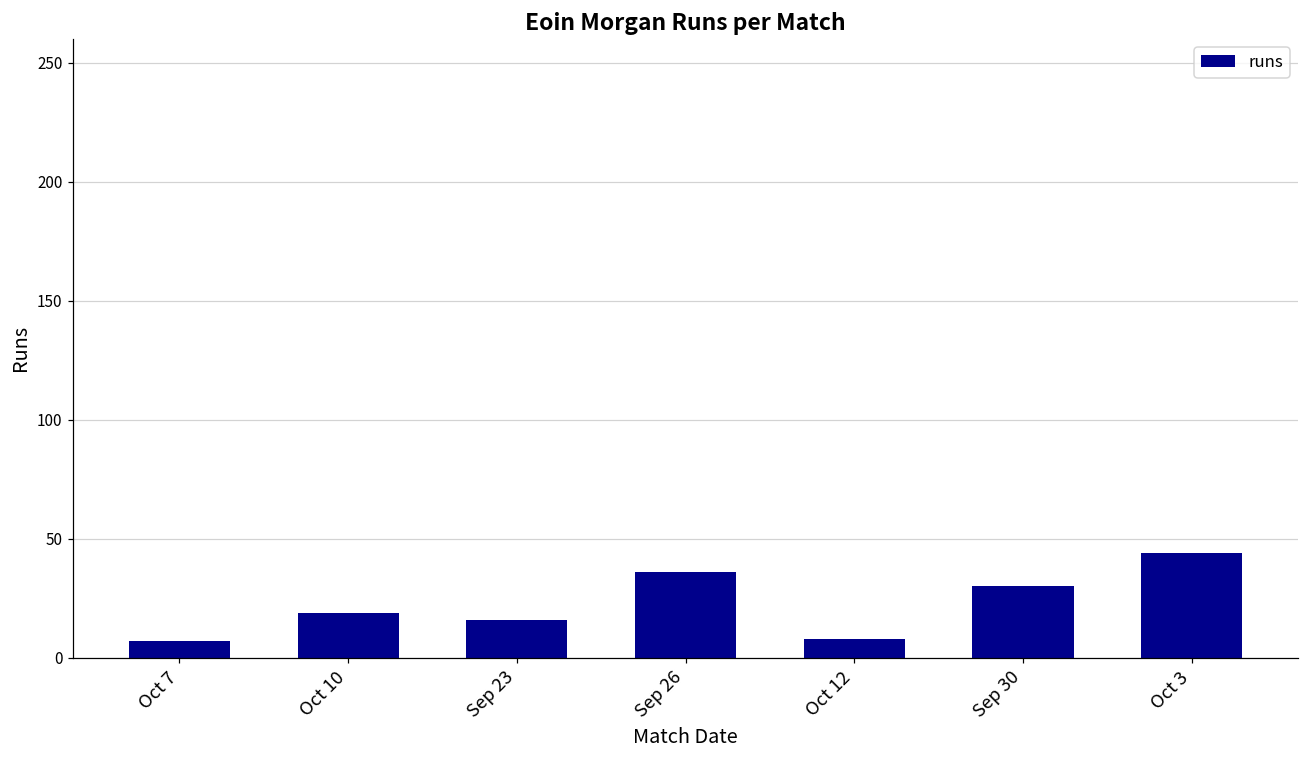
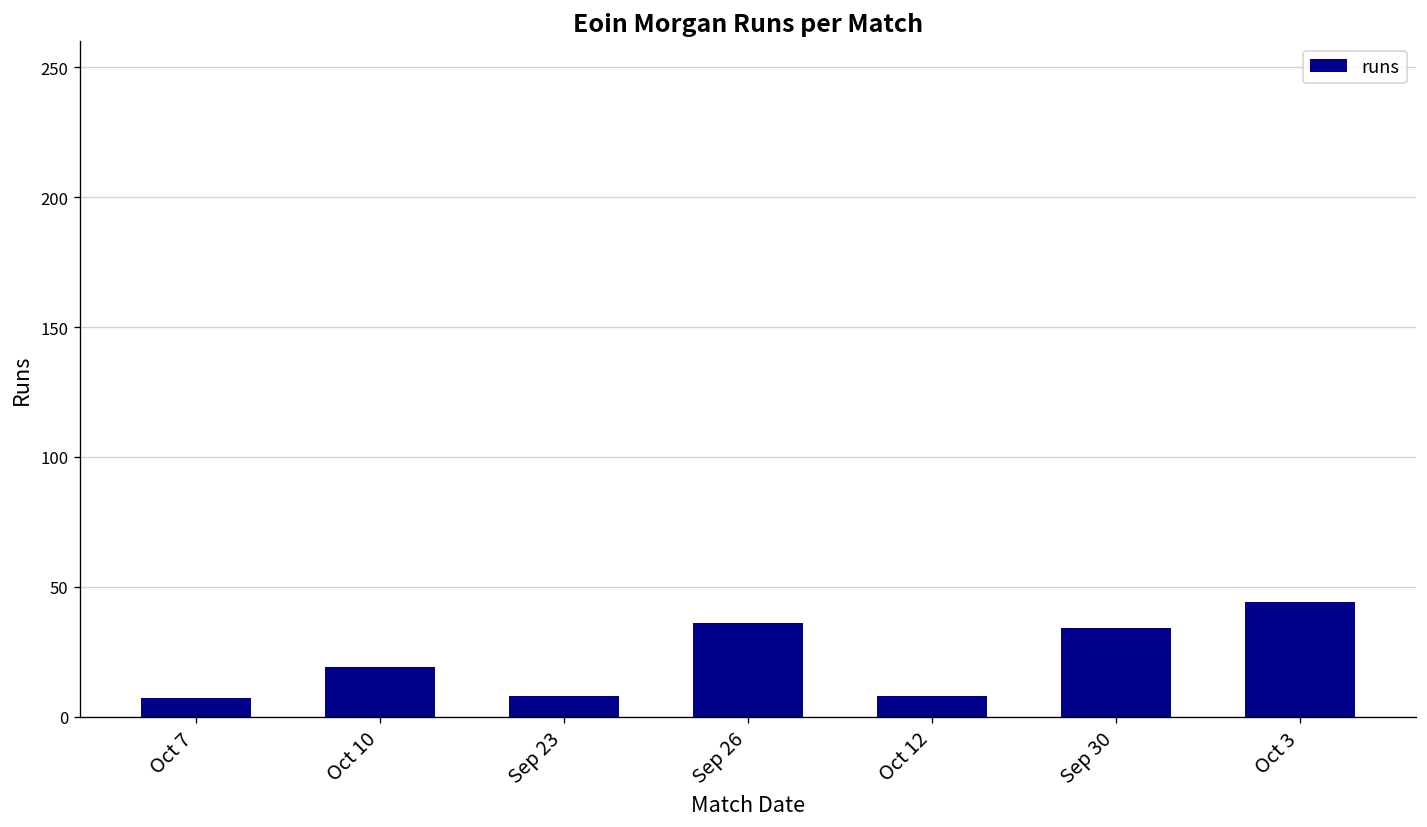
Sep 23: 16 -> 8
Sep 30: 30 -> 34
